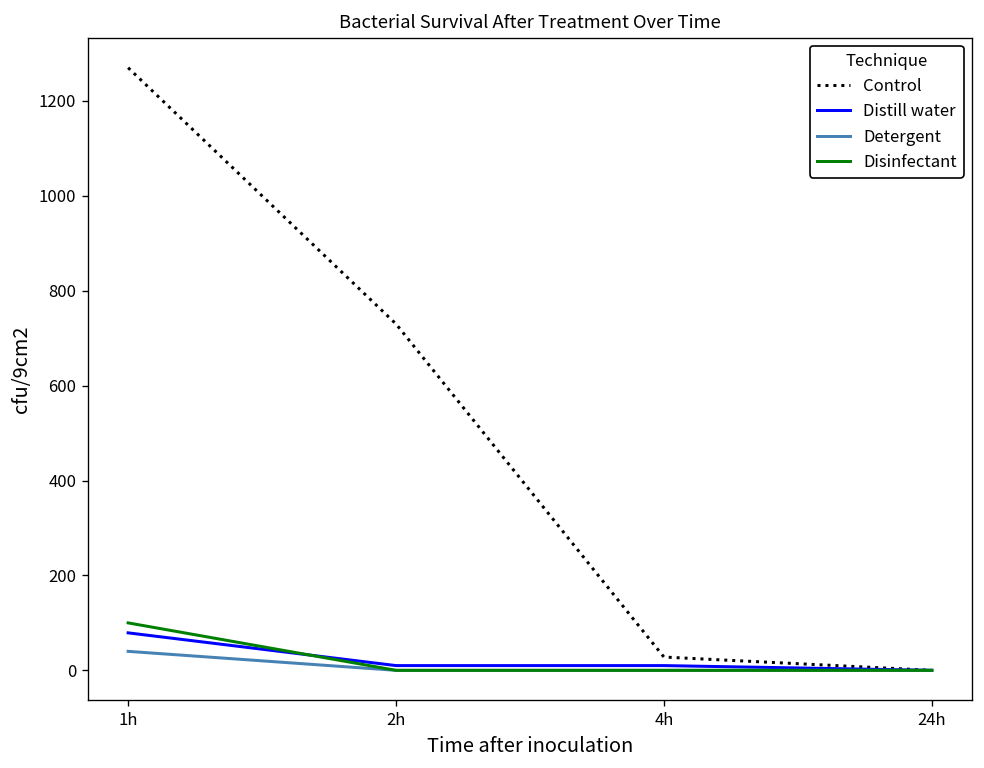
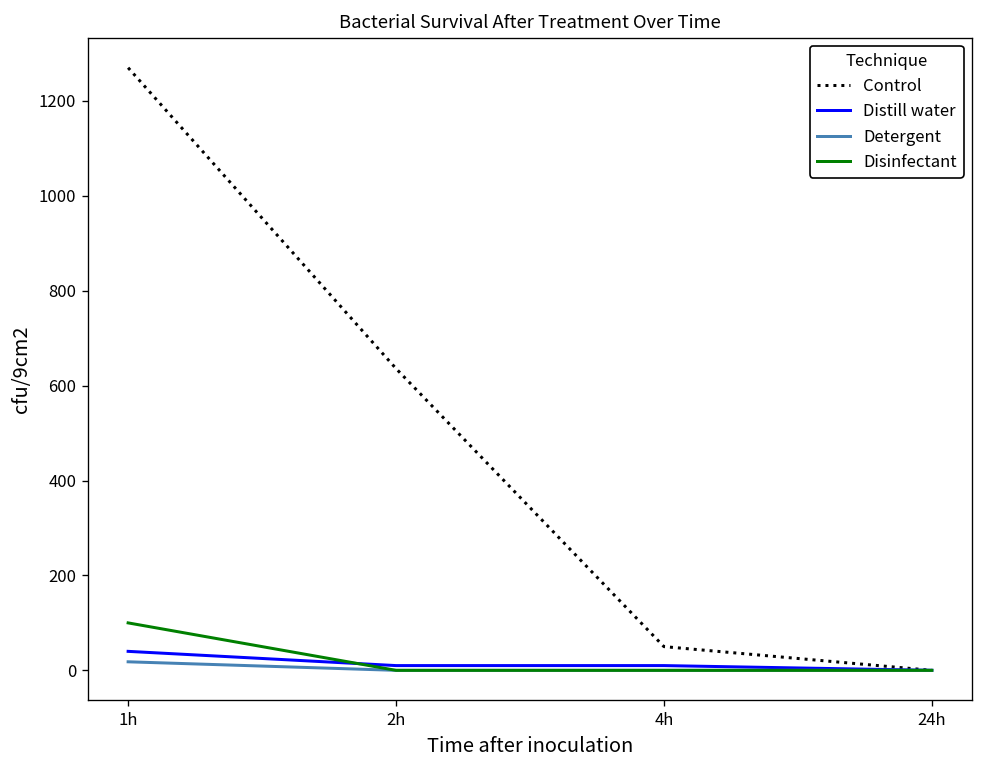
Distill water, 1h: 80 -> 40
Detergent, 1h: 40 -> 20
Control, 2h: 730 -> 640
Control, 4h: 30 -> 50
